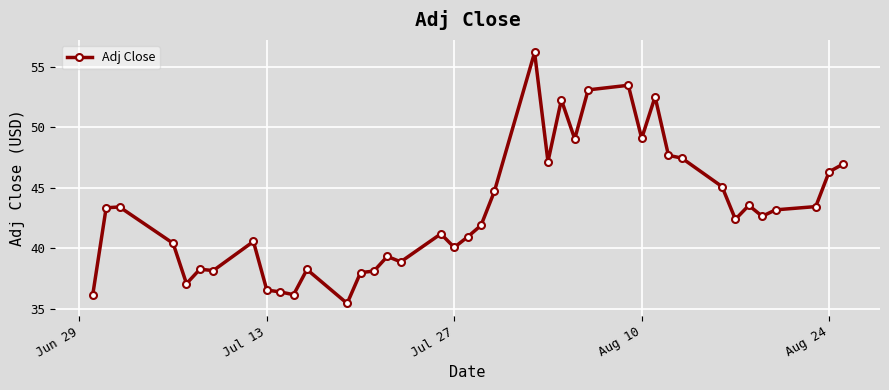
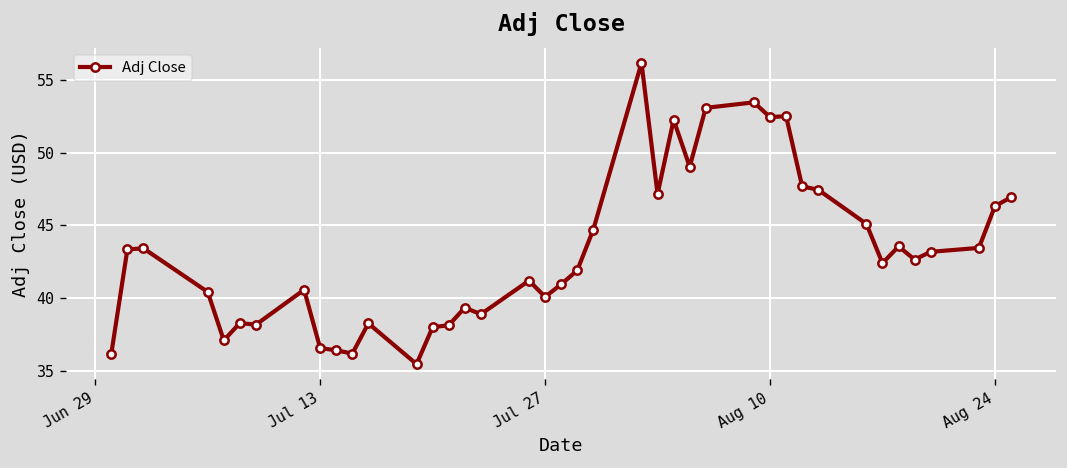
Aug 10: 49.1 -> 52.4
